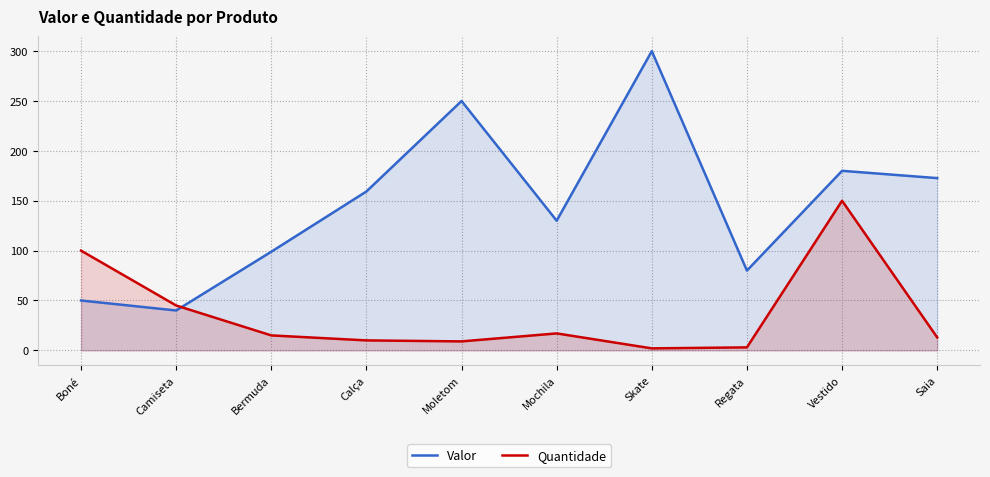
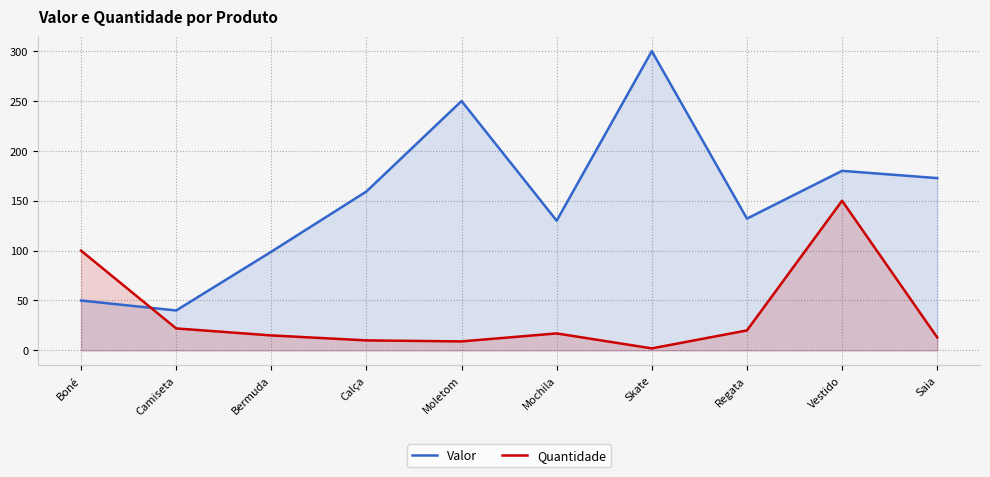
Quantidade, Camiseta: 50 -> 20
Valor, Regata: 80 -> 130
Quantidade, Regata: 0 -> 20
